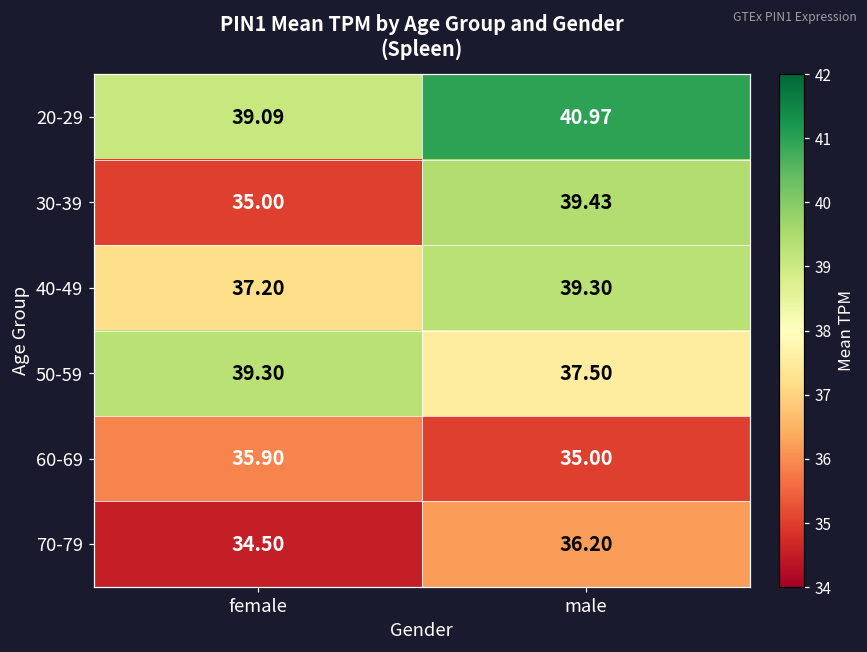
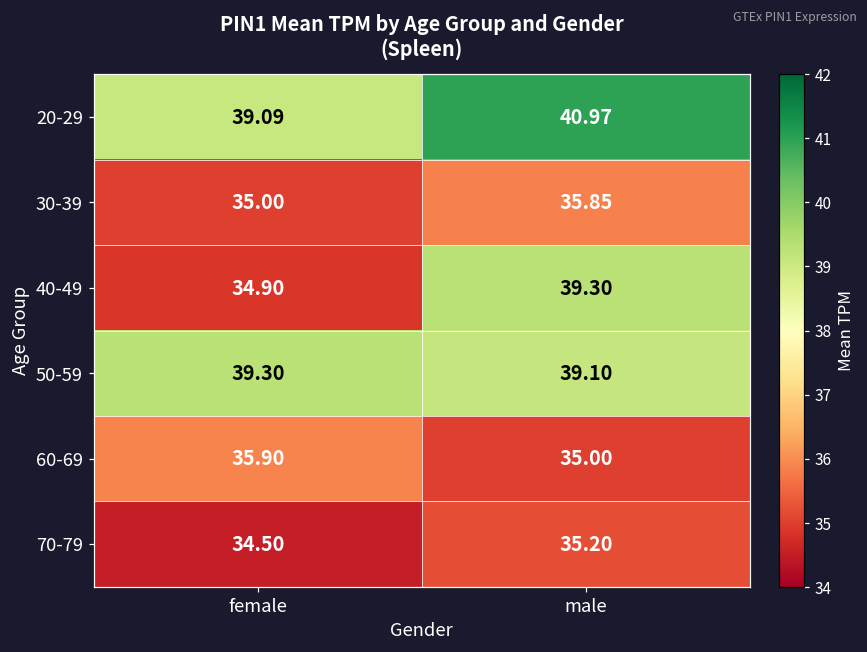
30-39, male: 39.43 -> 35.85
40-49, female: 37.20 -> 34.90
50-59, male: 37.50 -> 39.10
70-79, male: 36.20 -> 35.20
